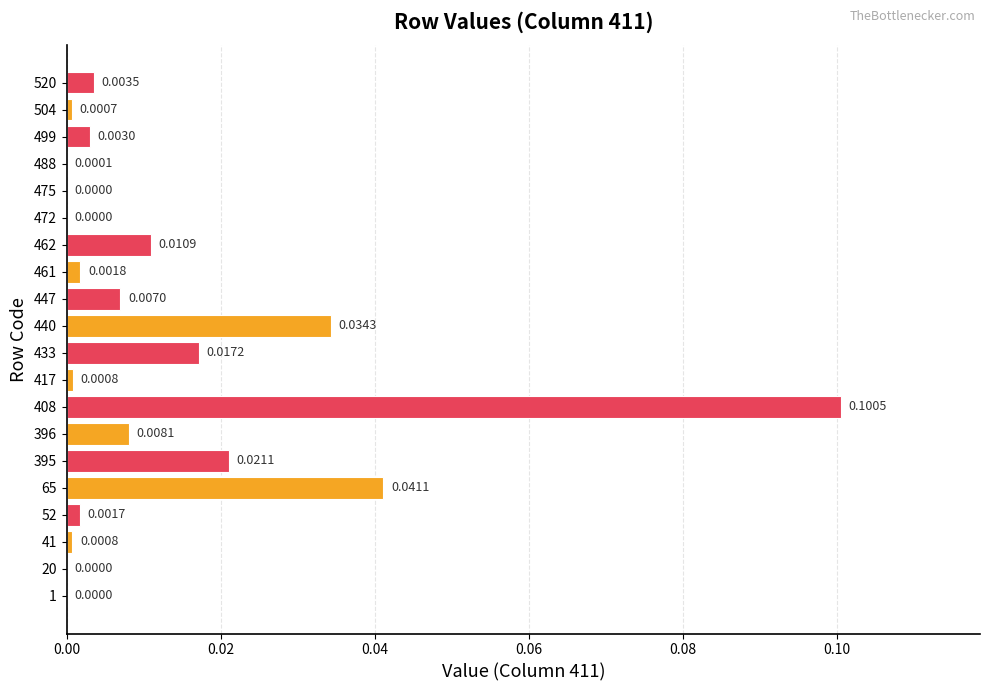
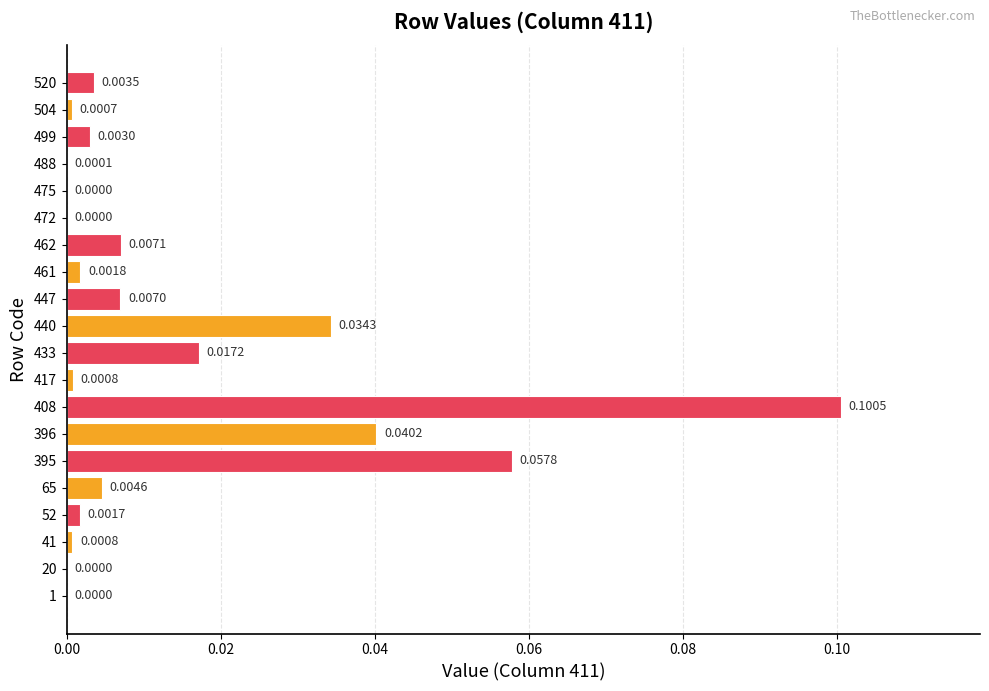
462: 0.0109 -> 0.0071
396: 0.0081 -> 0.0402
395: 0.0211 -> 0.0578
65: 0.0411 -> 0.0046
